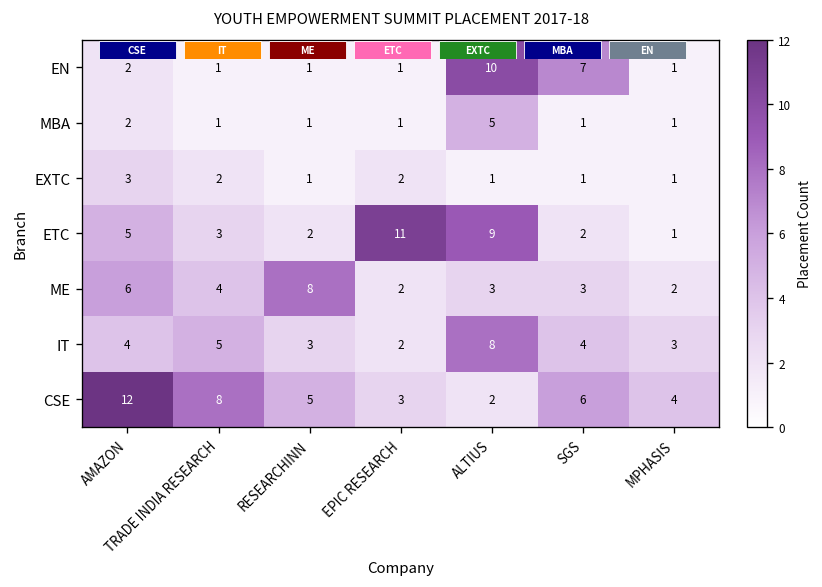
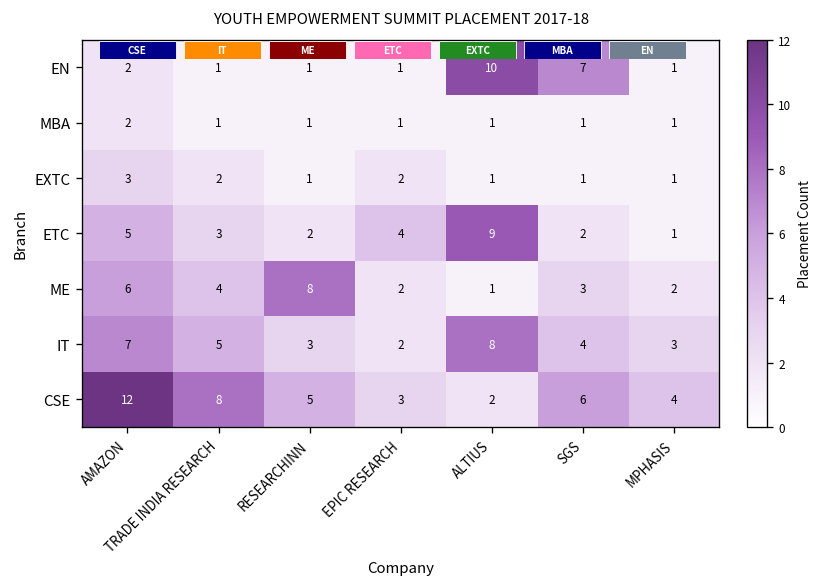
MBA, ALTIUS: 5 -> 1
ETC, EPIC RESEARCH: 11 -> 4
ME, ALTIUS: 3 -> 1
IT, AMAZON: 4 -> 7
